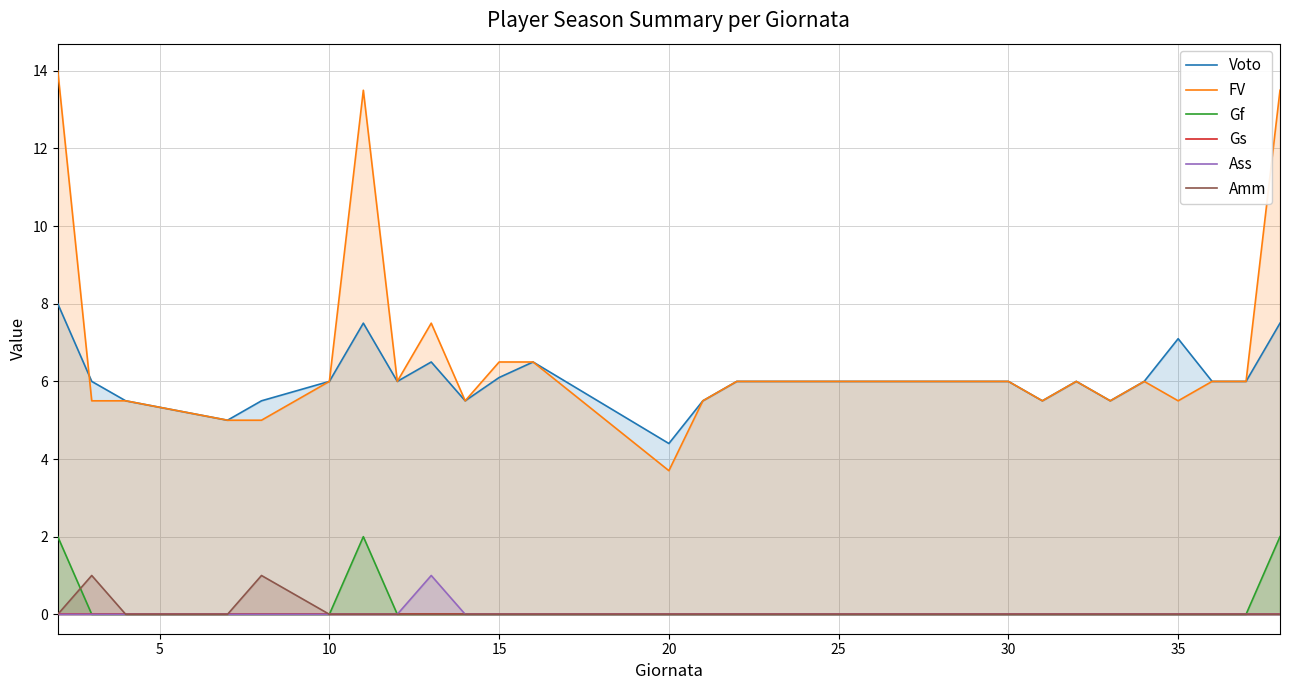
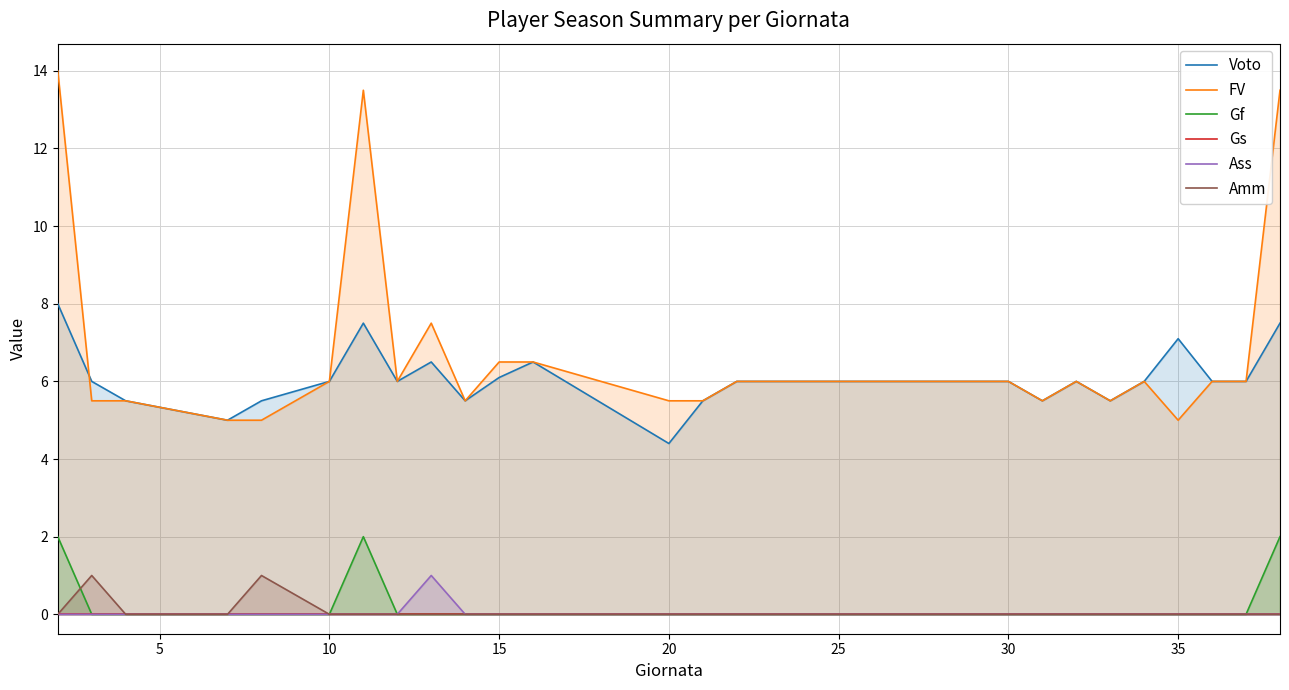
FV, 20: 3.7 -> 5.5
FV, 35: 5.5 -> 5.0
